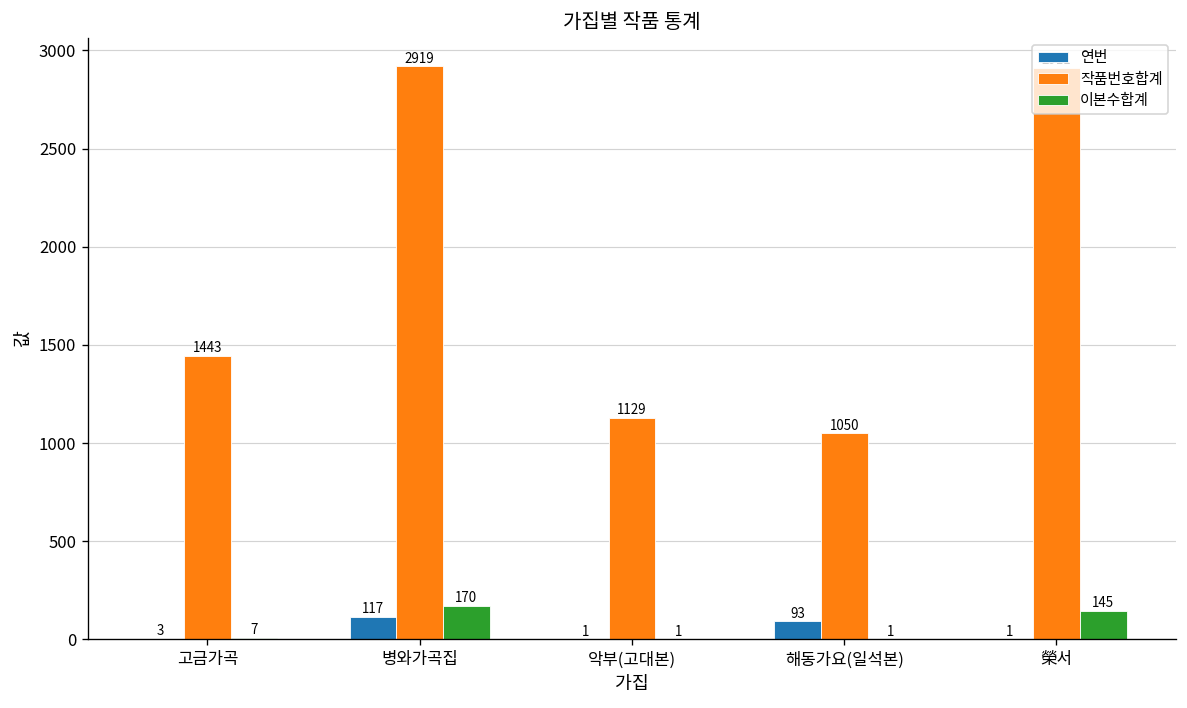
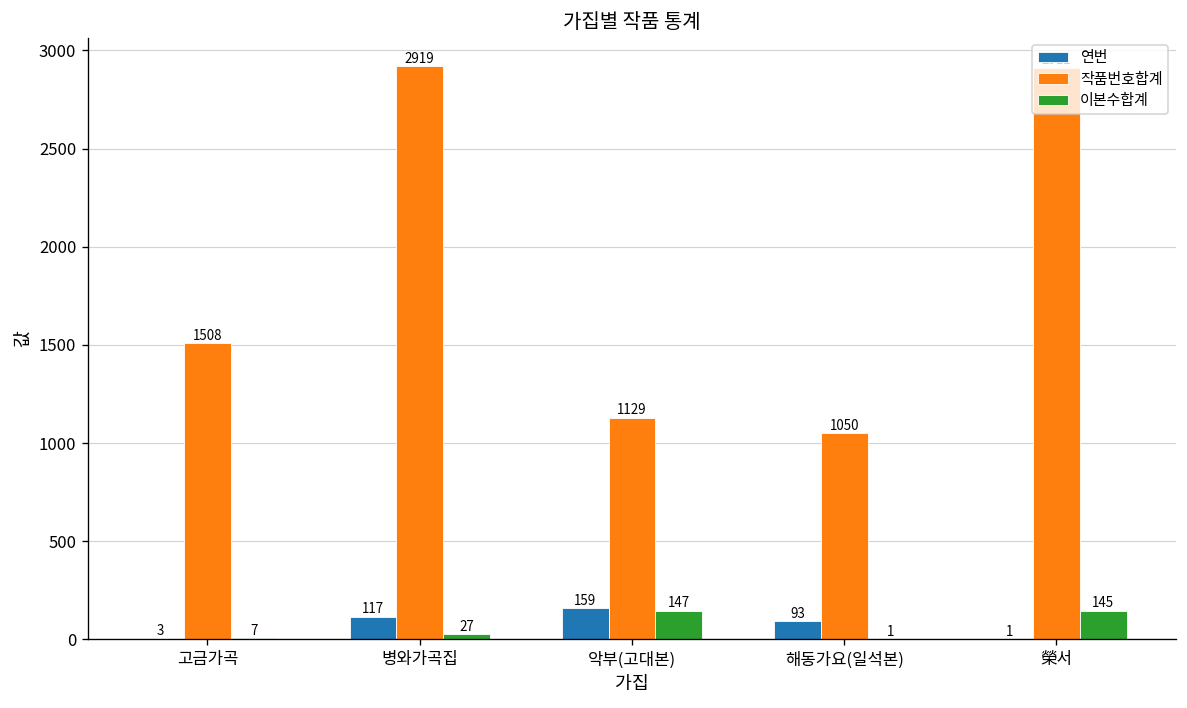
작품번호합계, 고금가곡: 1443 -> 1508
이본수합계, 병와가곡집: 170 -> 27
연번, 악부(고대본): 1 -> 159
이본수합계, 악부(고대본): 1 -> 147
